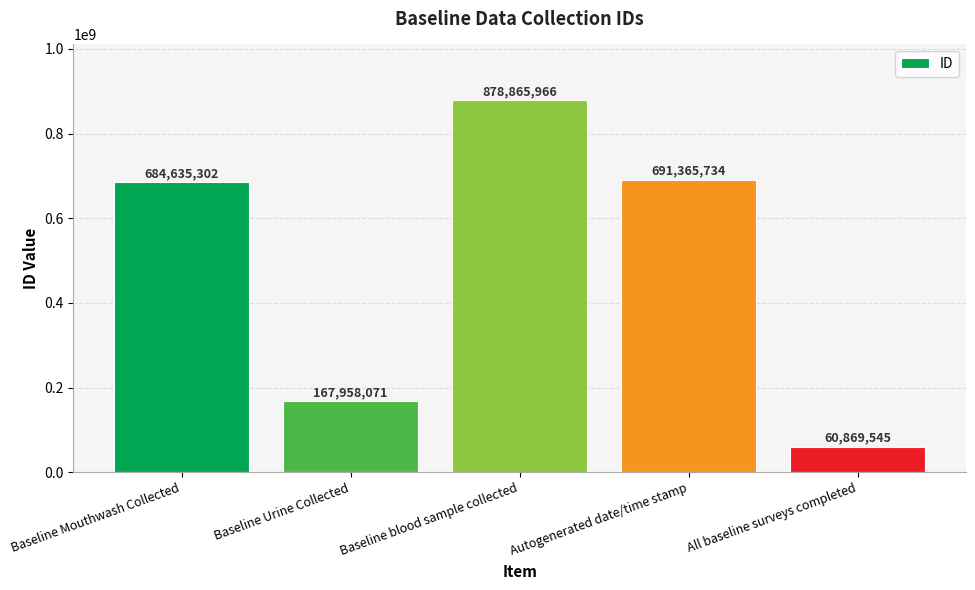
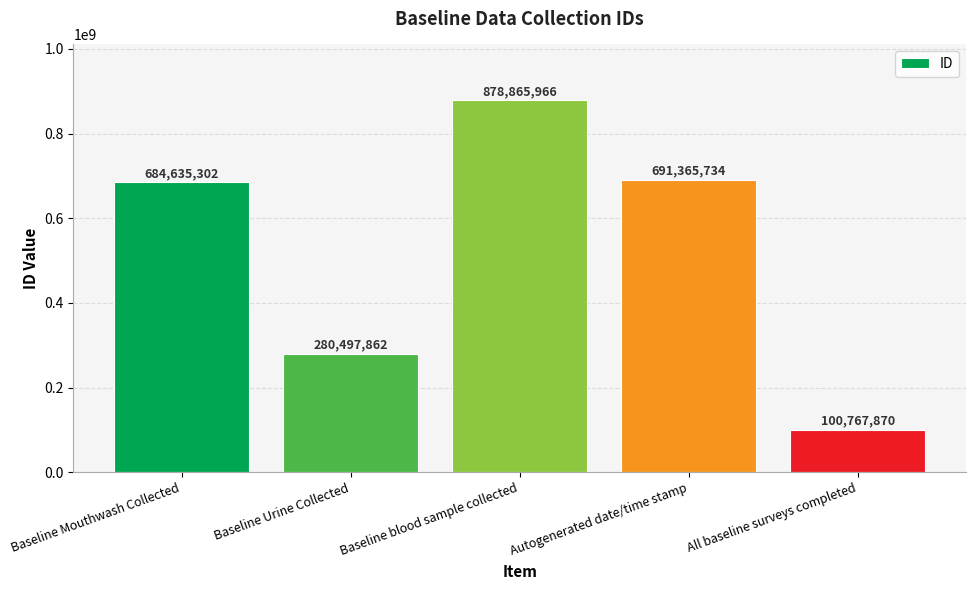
Baseline Urine Collected: 167,958,071 -> 280,497,862
All baseline surveys completed: 60,869,545 -> 100,767,870
